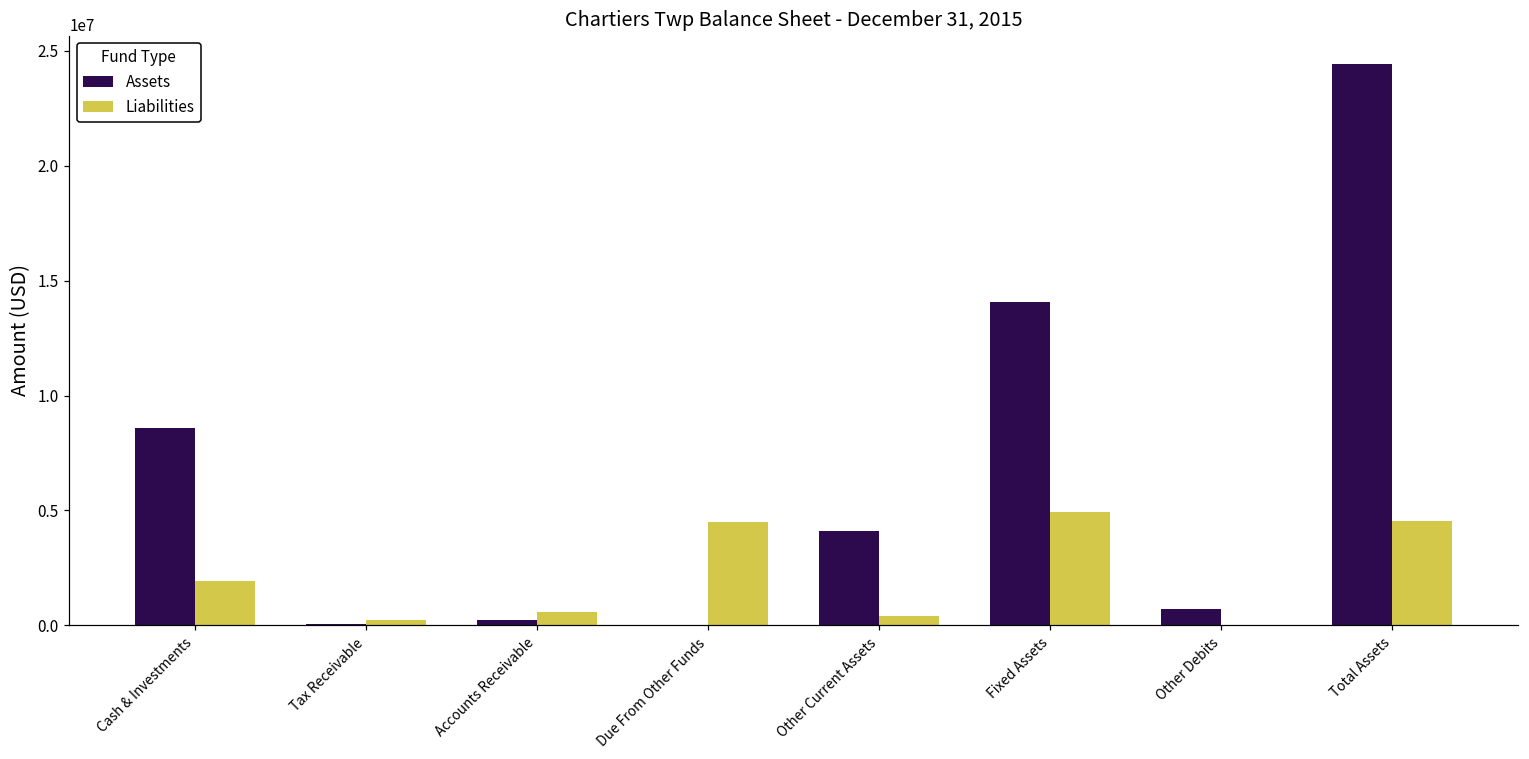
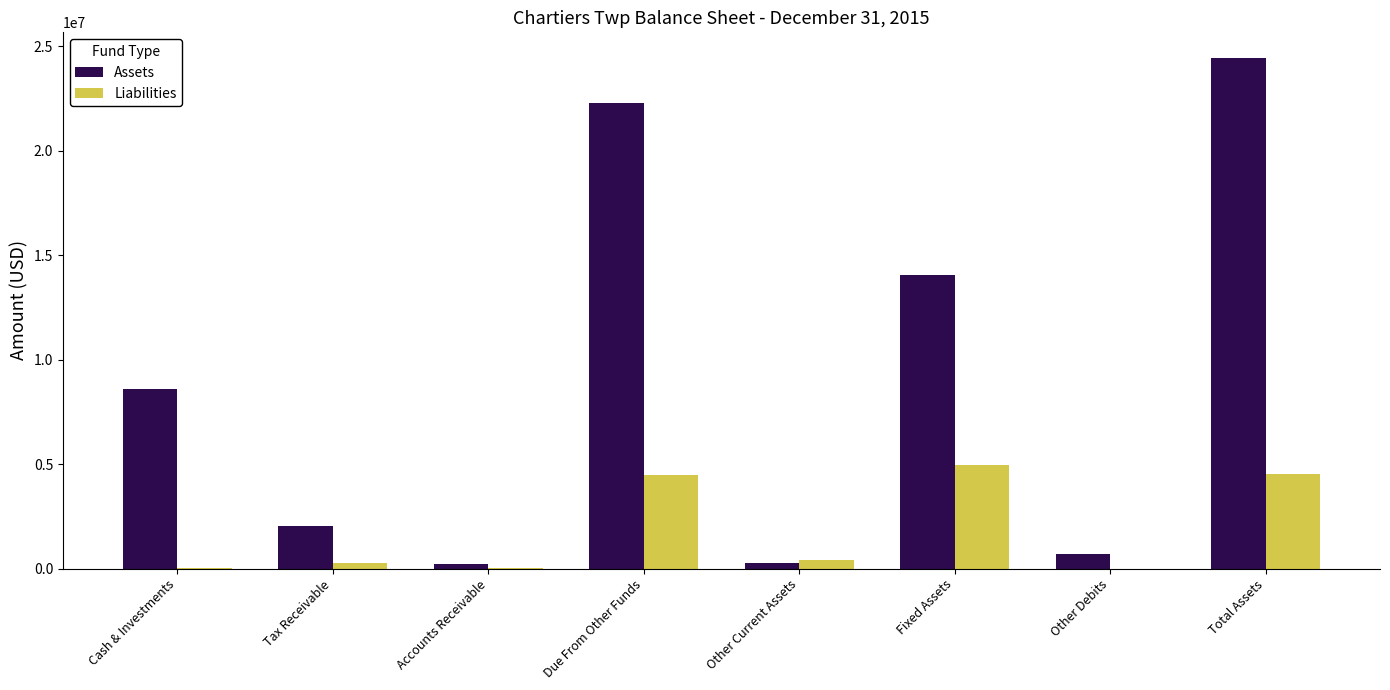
Liabilities, Cash & Investments: 1900000 -> 0
Assets, Tax Receivable: 100000 -> 2000000
Liabilities, Accounts Receivable: 600000 -> 0
Assets, Due From Other Funds: 0 -> 22300000
Assets, Other Current Assets: 4100000 -> 300000
